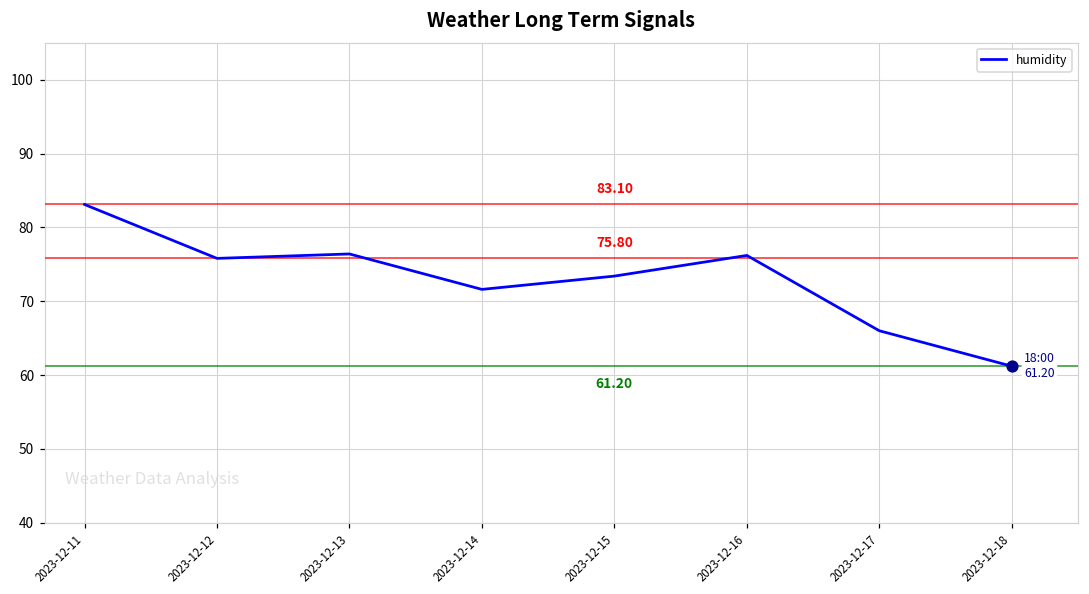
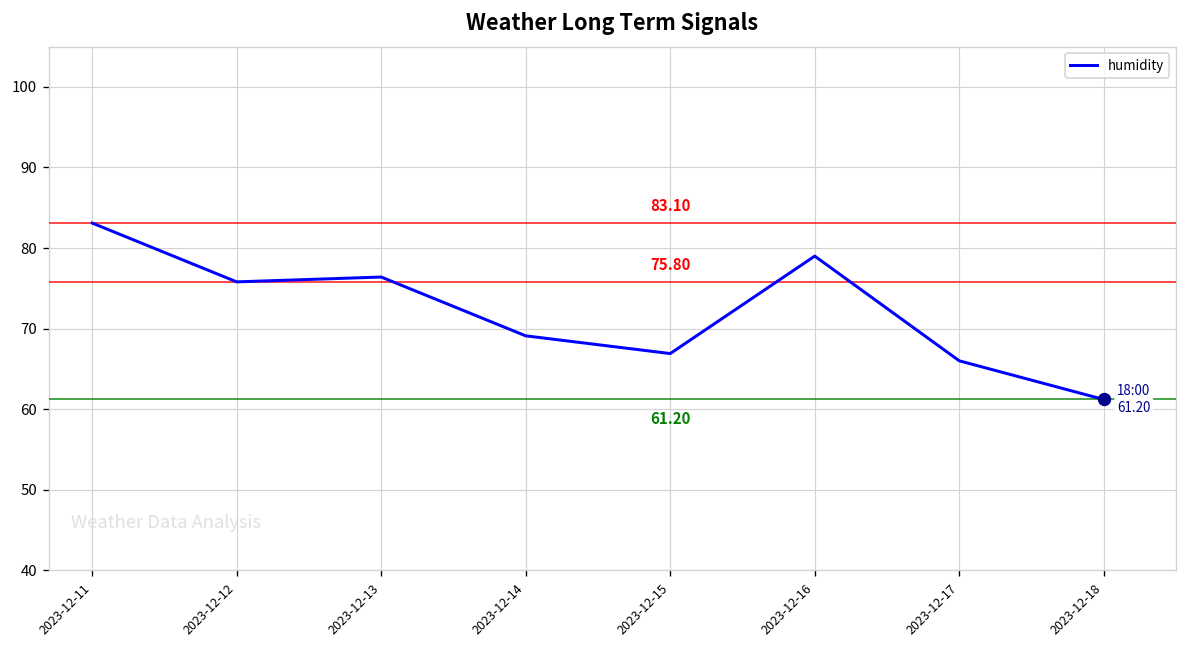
humidity, 2023-12-14: 72 -> 69
humidity, 2023-12-15: 73 -> 67
humidity, 2023-12-16: 76 -> 79
